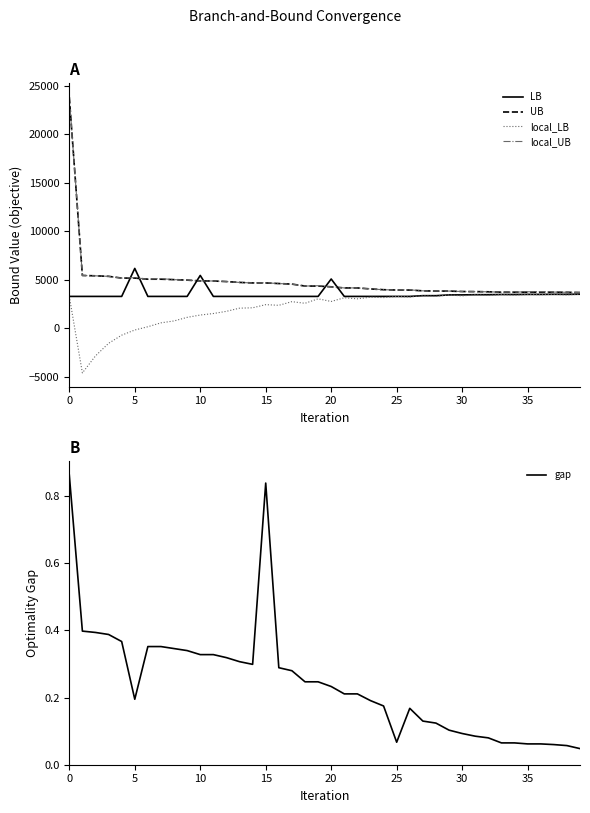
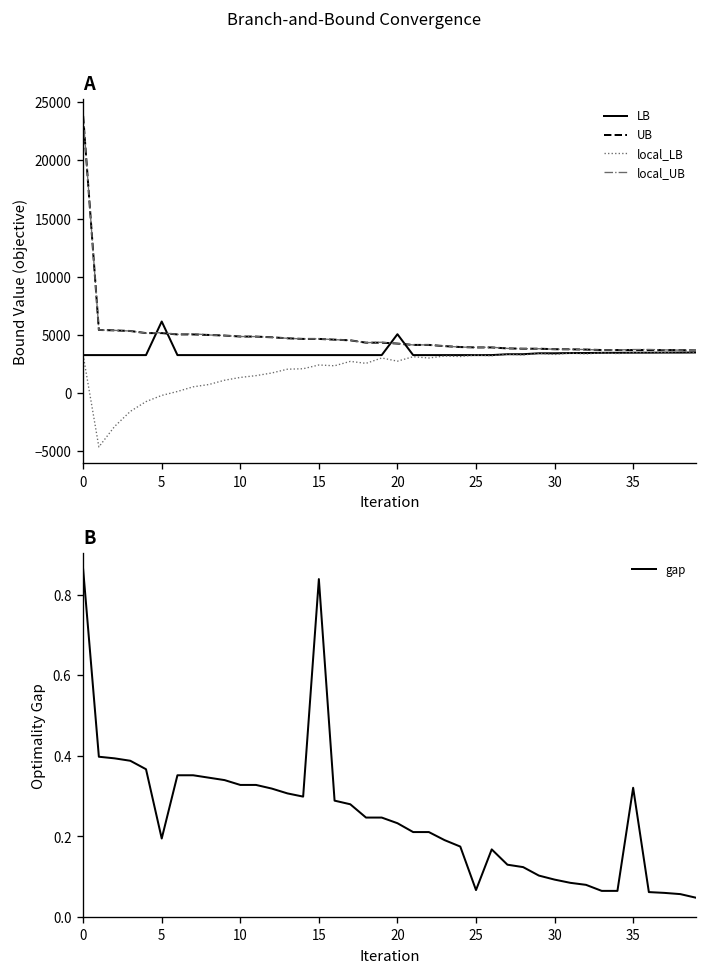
A, LB, 10: 5000 -> 3000
B, 35: 0.06 -> 0.32
